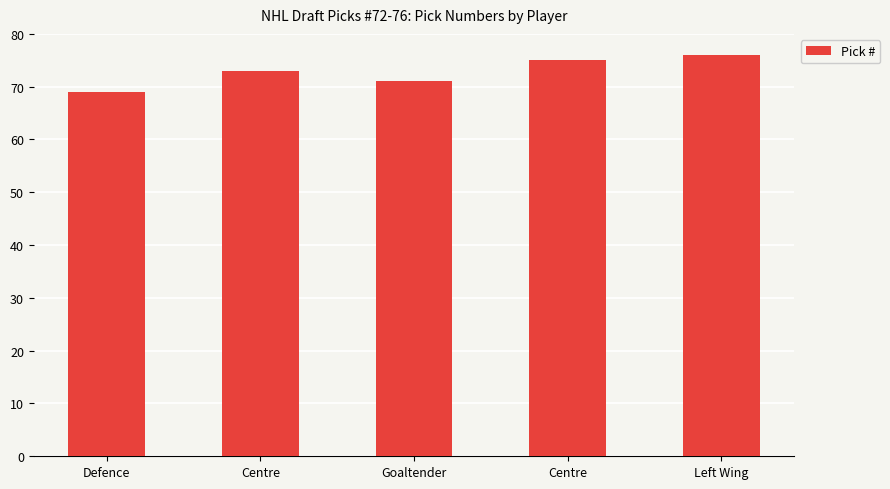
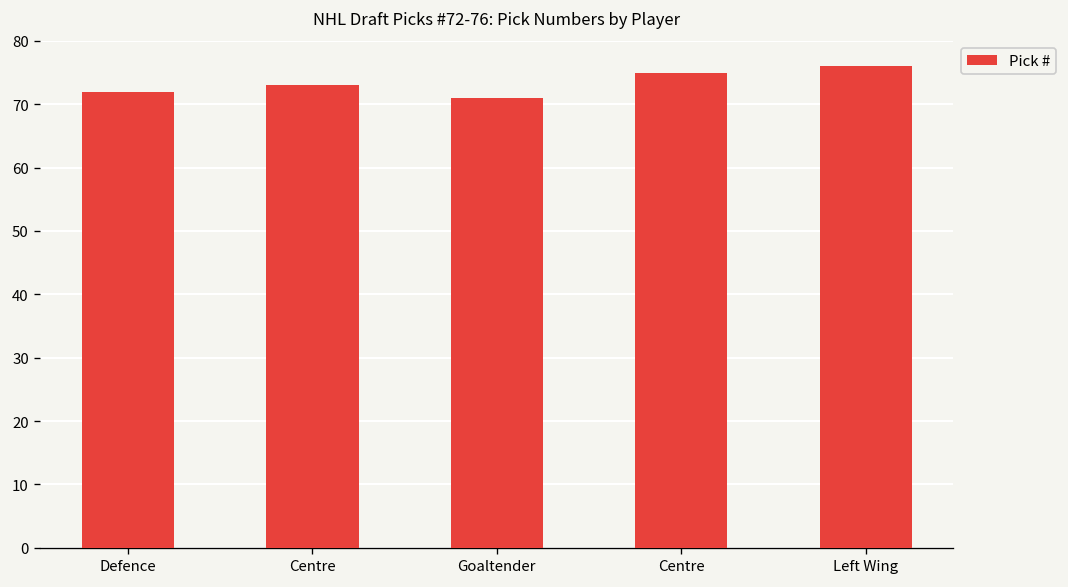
Defence: 69 -> 72
